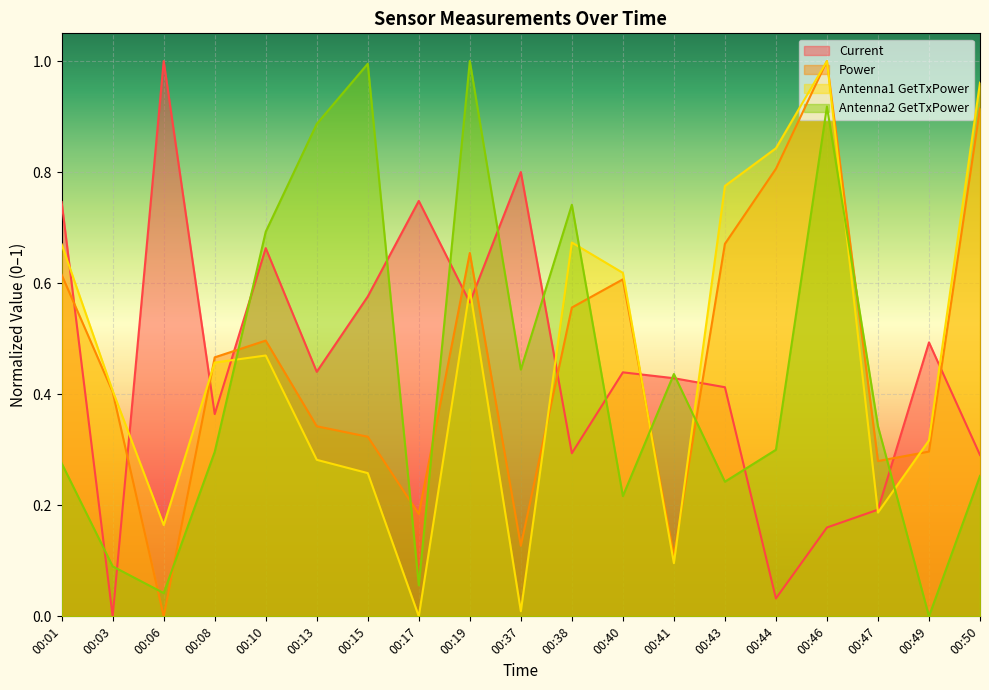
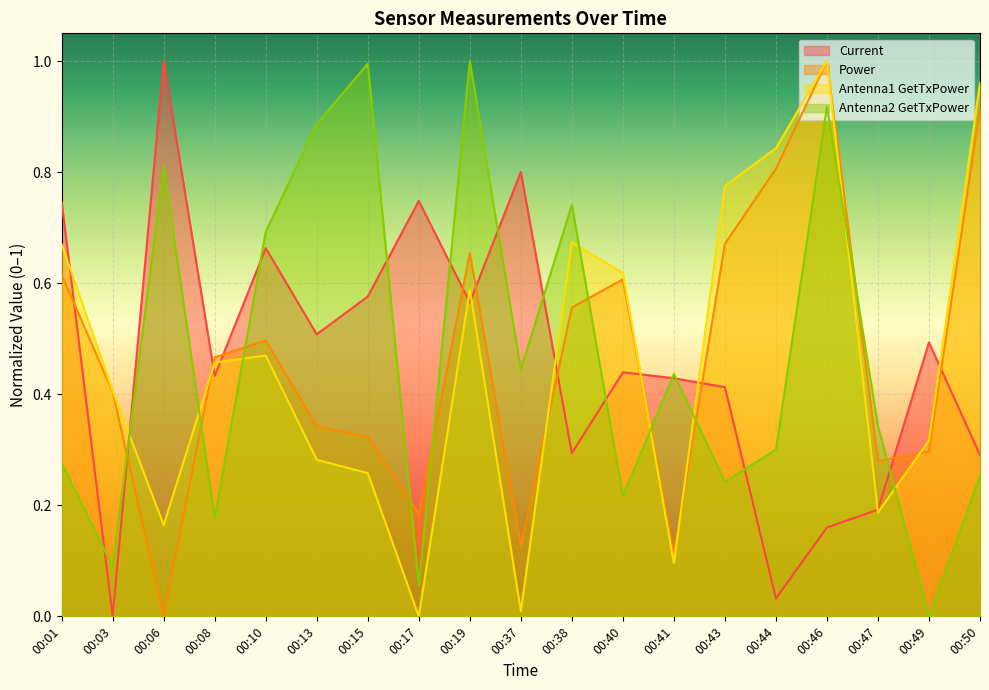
Antenna2 GetTxPower, 00:06: 0.04 -> 0.81
Current, 00:08: 0.36 -> 0.43
Antenna2 GetTxPower, 00:08: 0.30 -> 0.18
Current, 00:13: 0.44 -> 0.51
